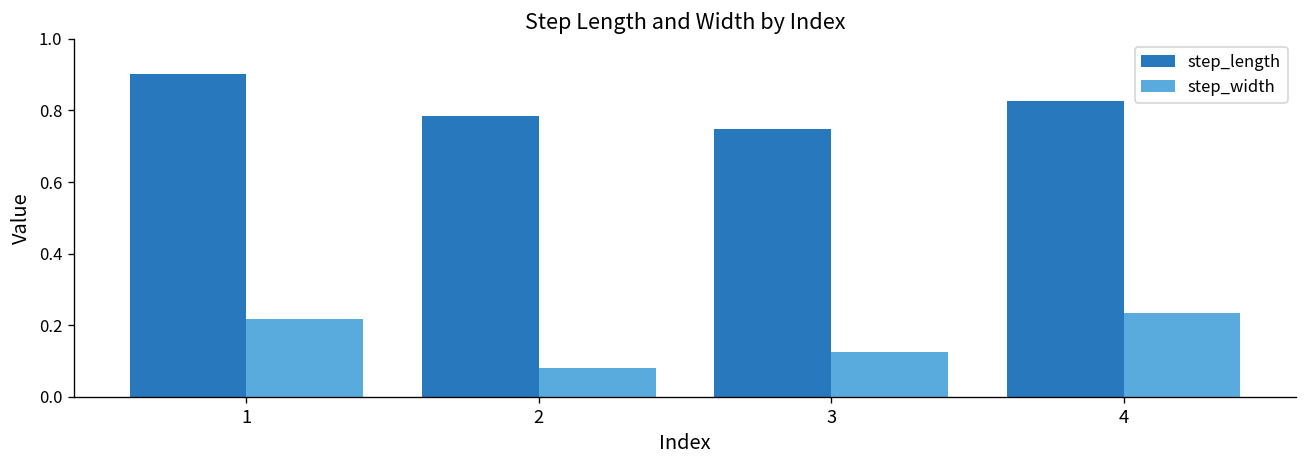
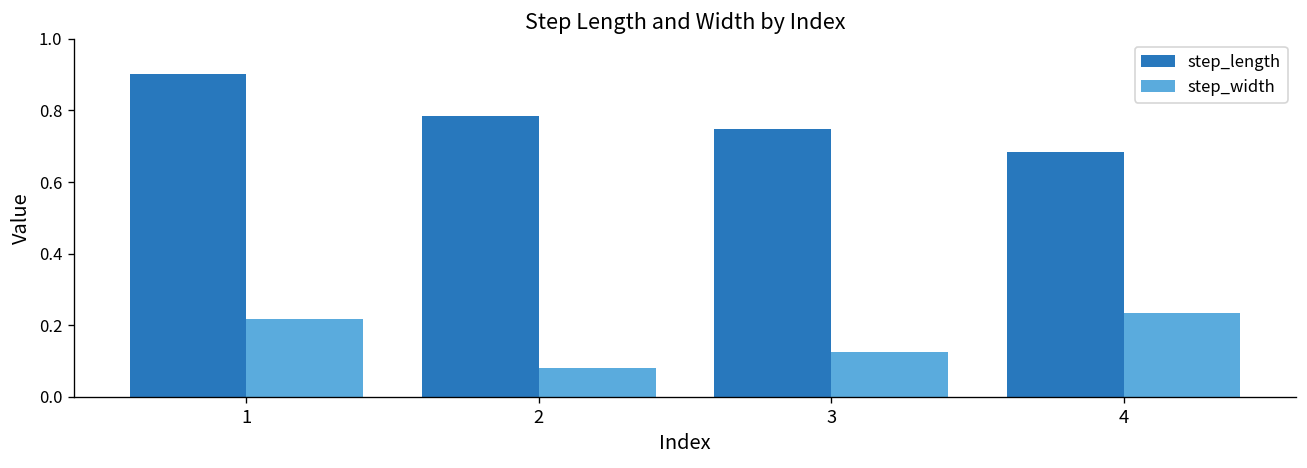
step_length, 4: 0.83 -> 0.68
